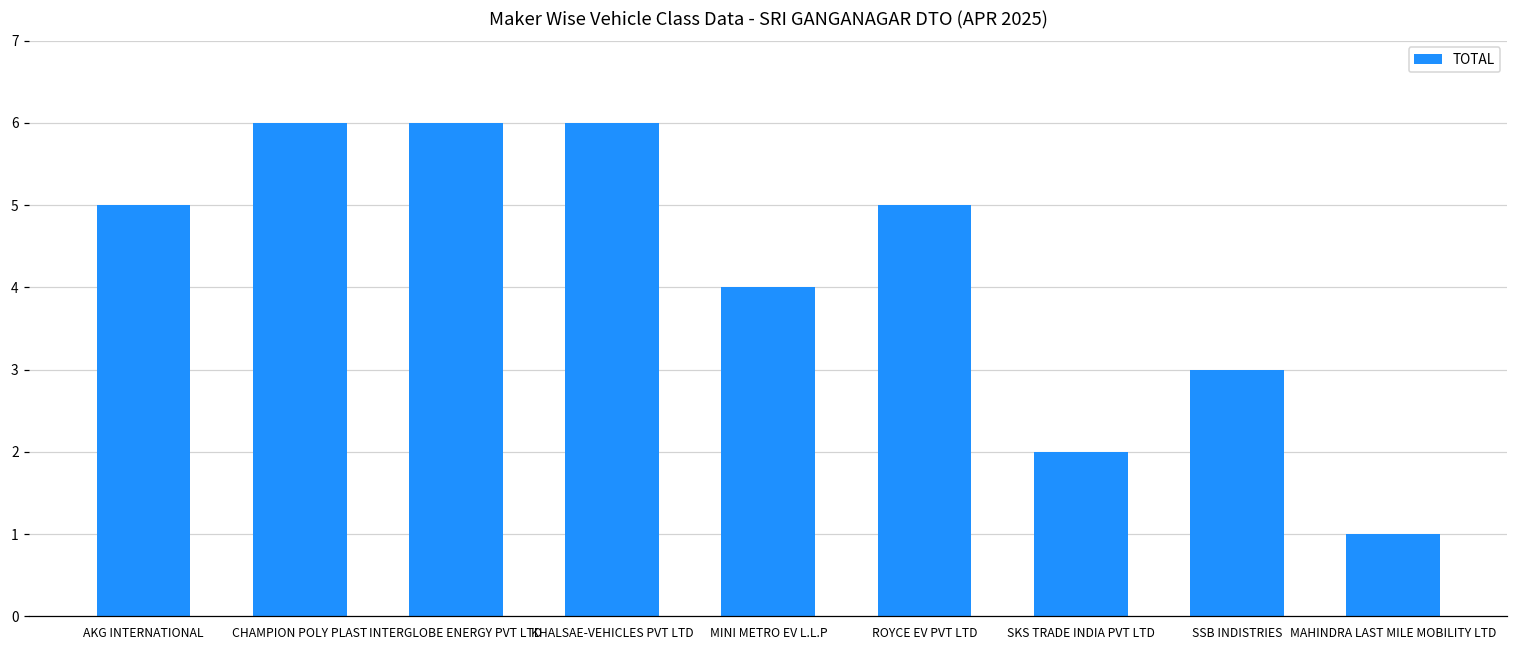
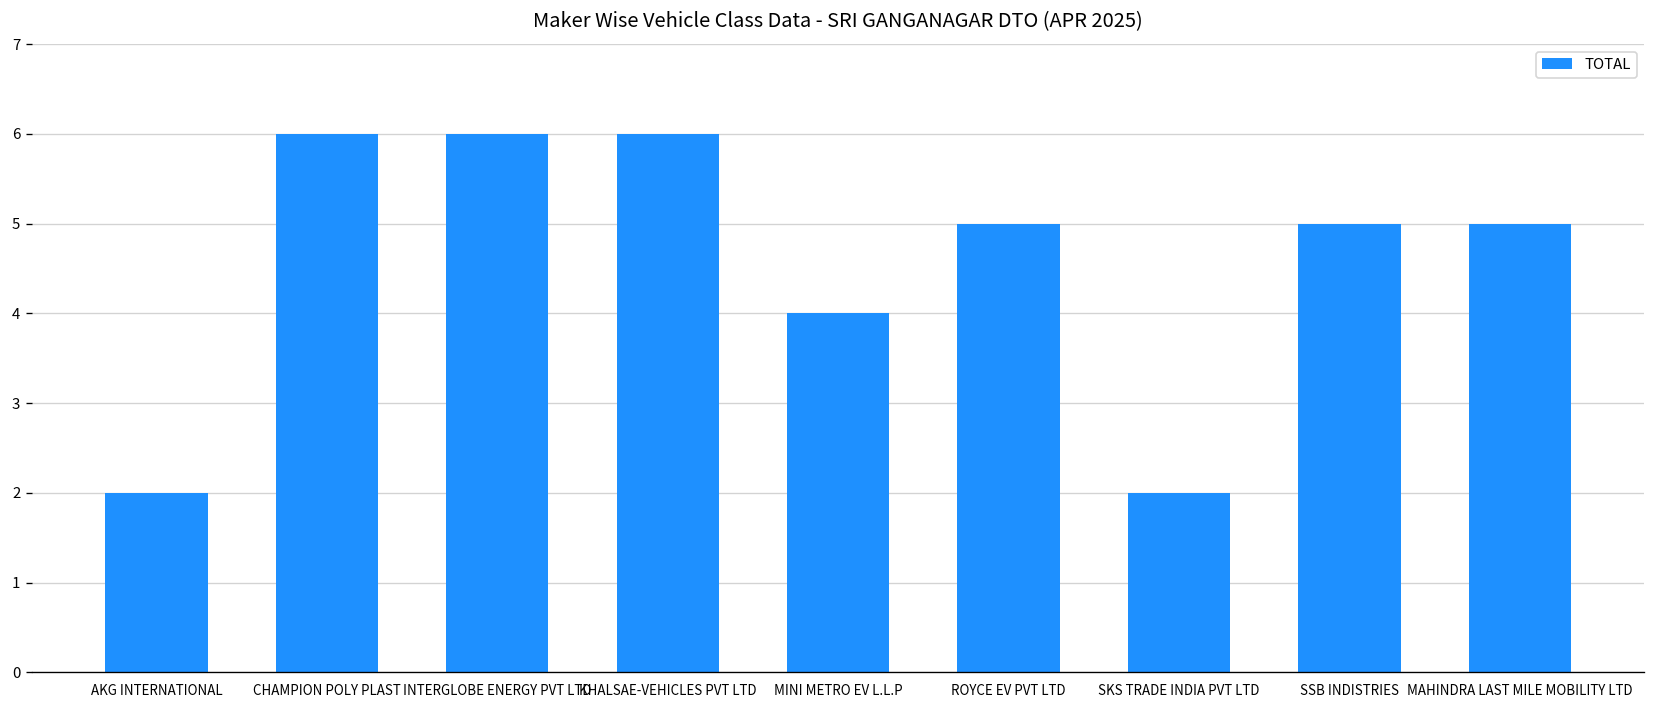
AKG INTERNATIONAL: 5 -> 2
SSB INDISTRIES: 3 -> 5
MAHINDRA LAST MILE MOBILITY LTD: 1 -> 5
